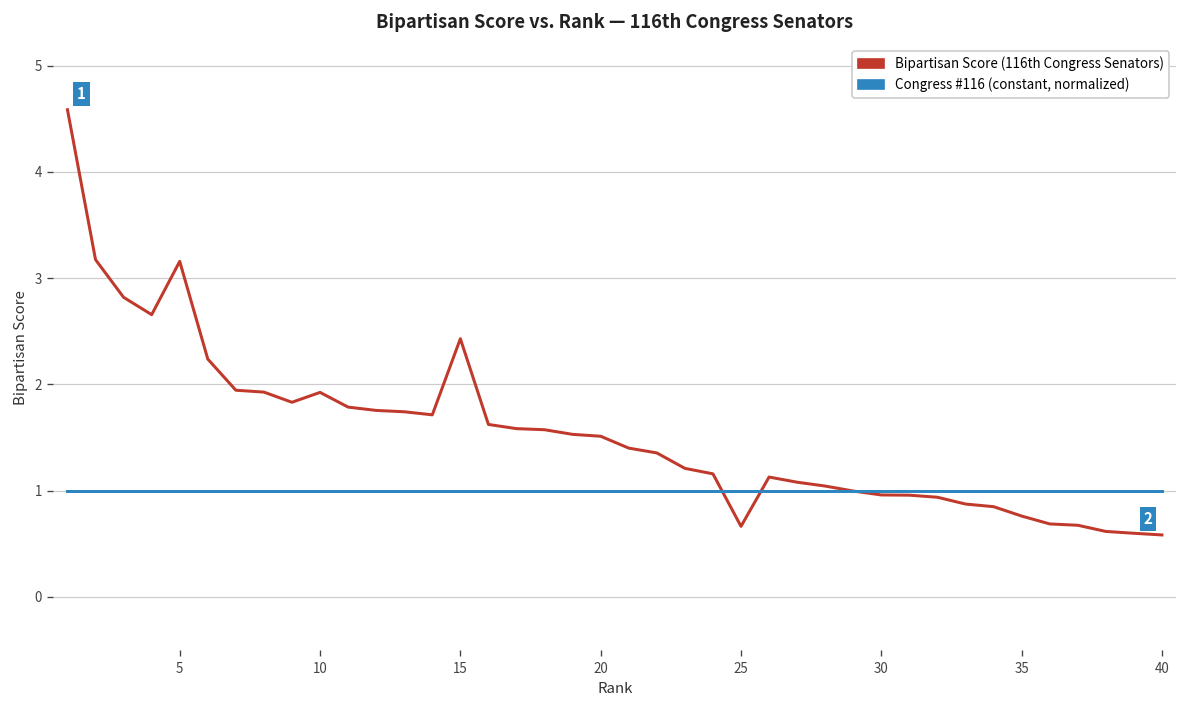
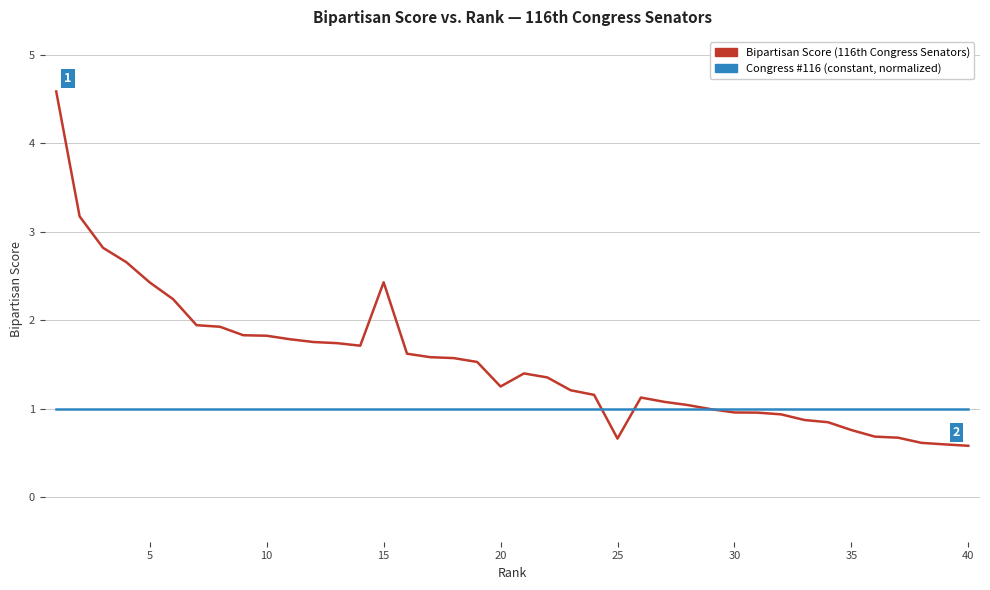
Bipartisan Score (116th Congress Senators), 5: 3.2 -> 2.4
Bipartisan Score (116th Congress Senators), 10: 1.9 -> 1.8
Bipartisan Score (116th Congress Senators), 20: 1.5 -> 1.3
